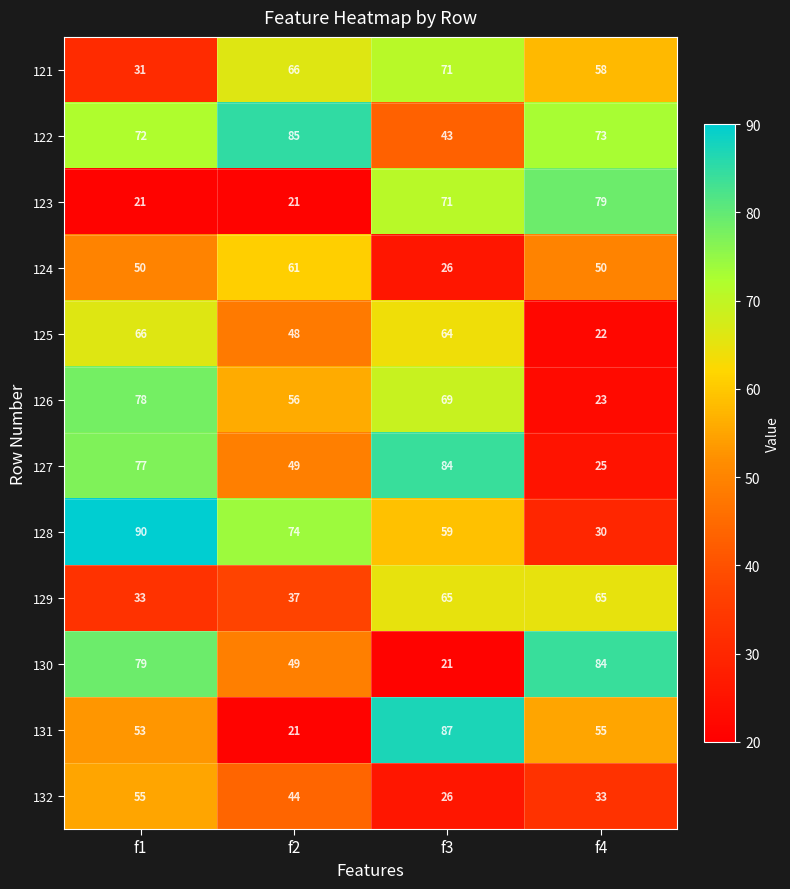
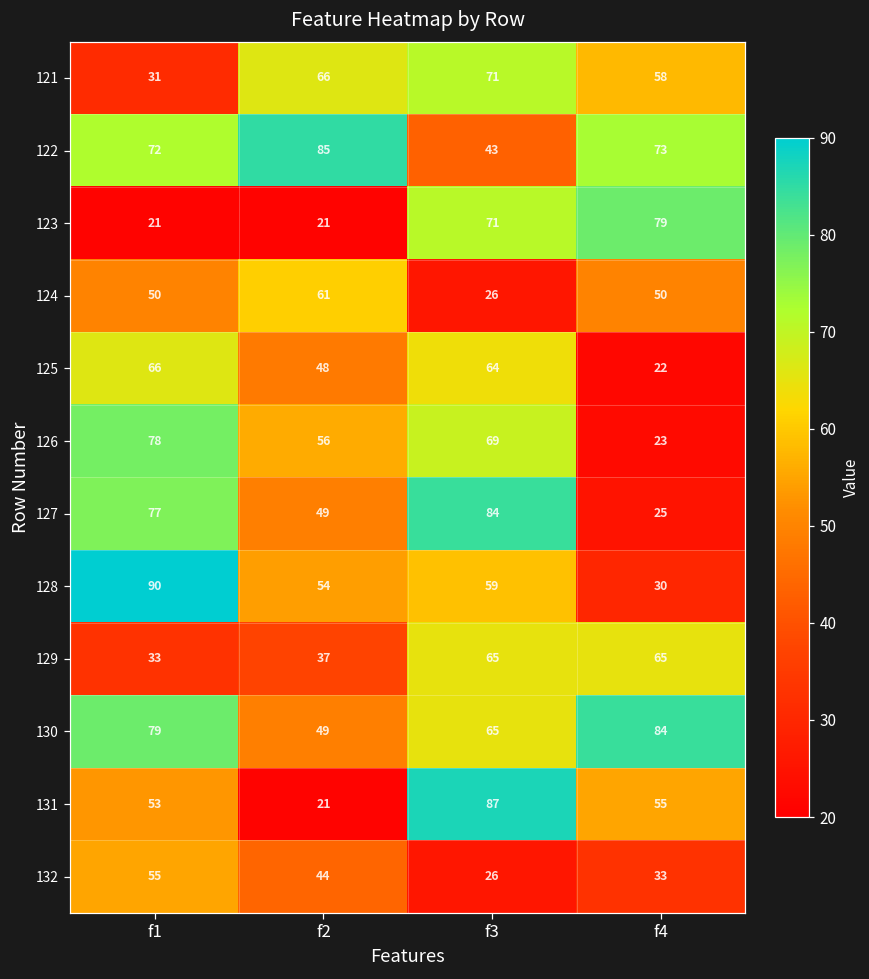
128, f2: 74 -> 54
130, f3: 21 -> 65
